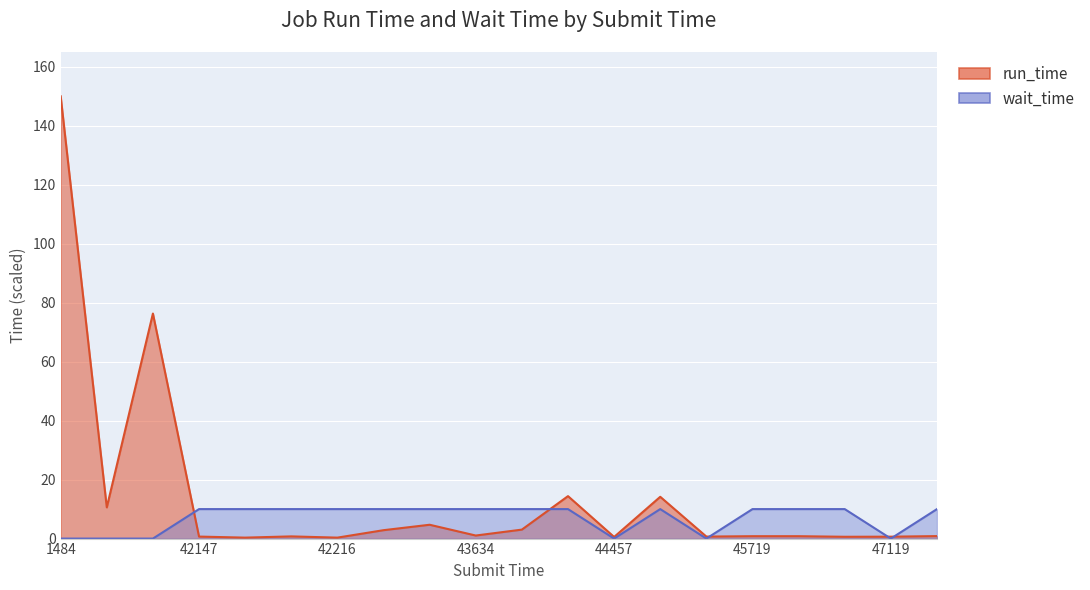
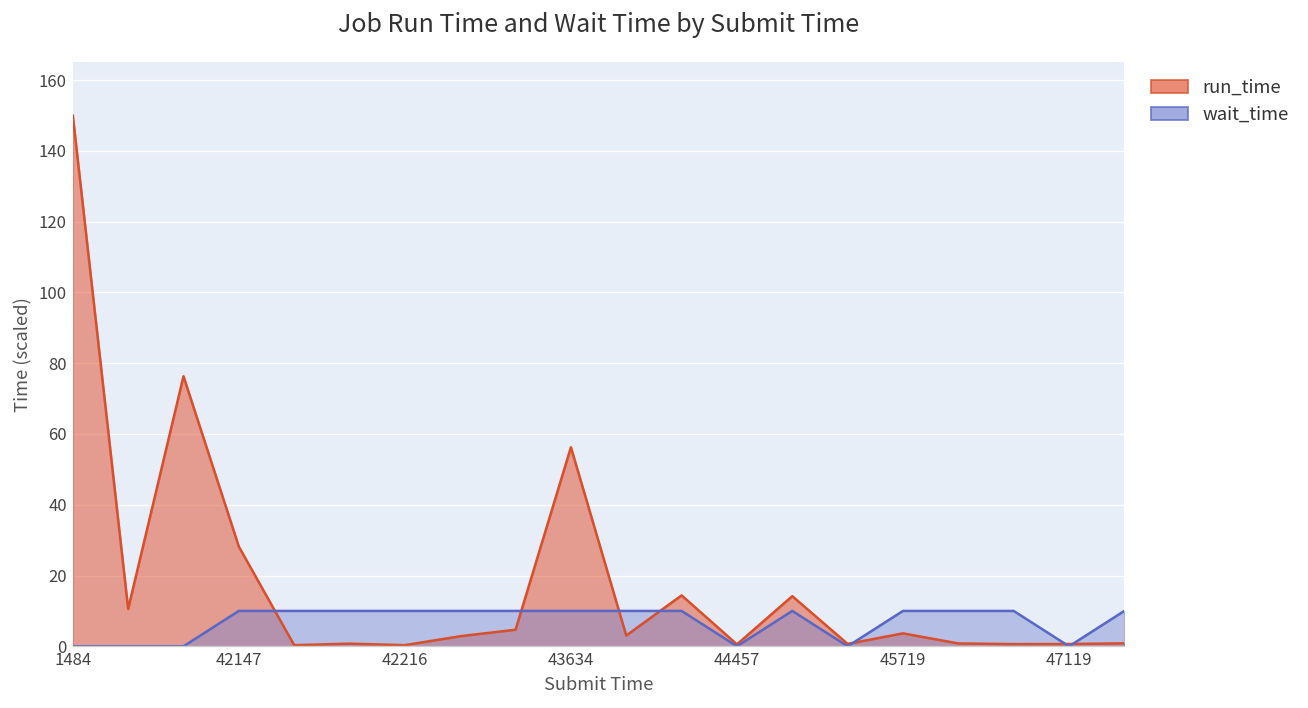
run_time, 42147: 1 -> 28
run_time, 43634: 1 -> 56
run_time, 45719: 1 -> 4
